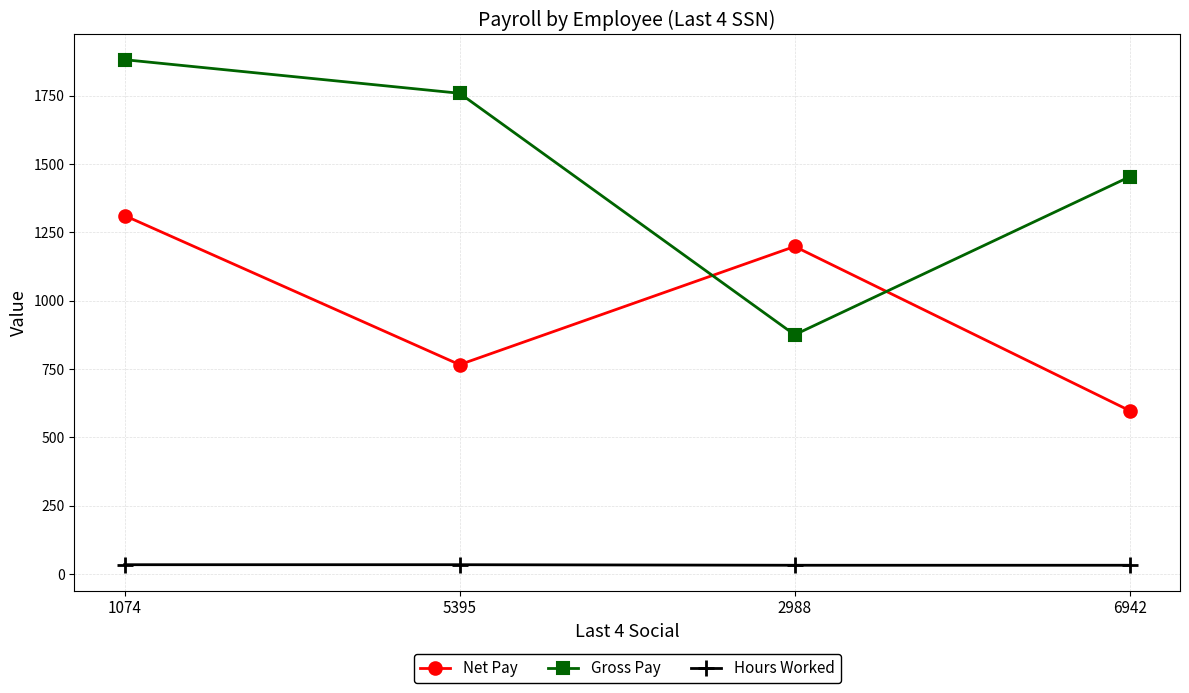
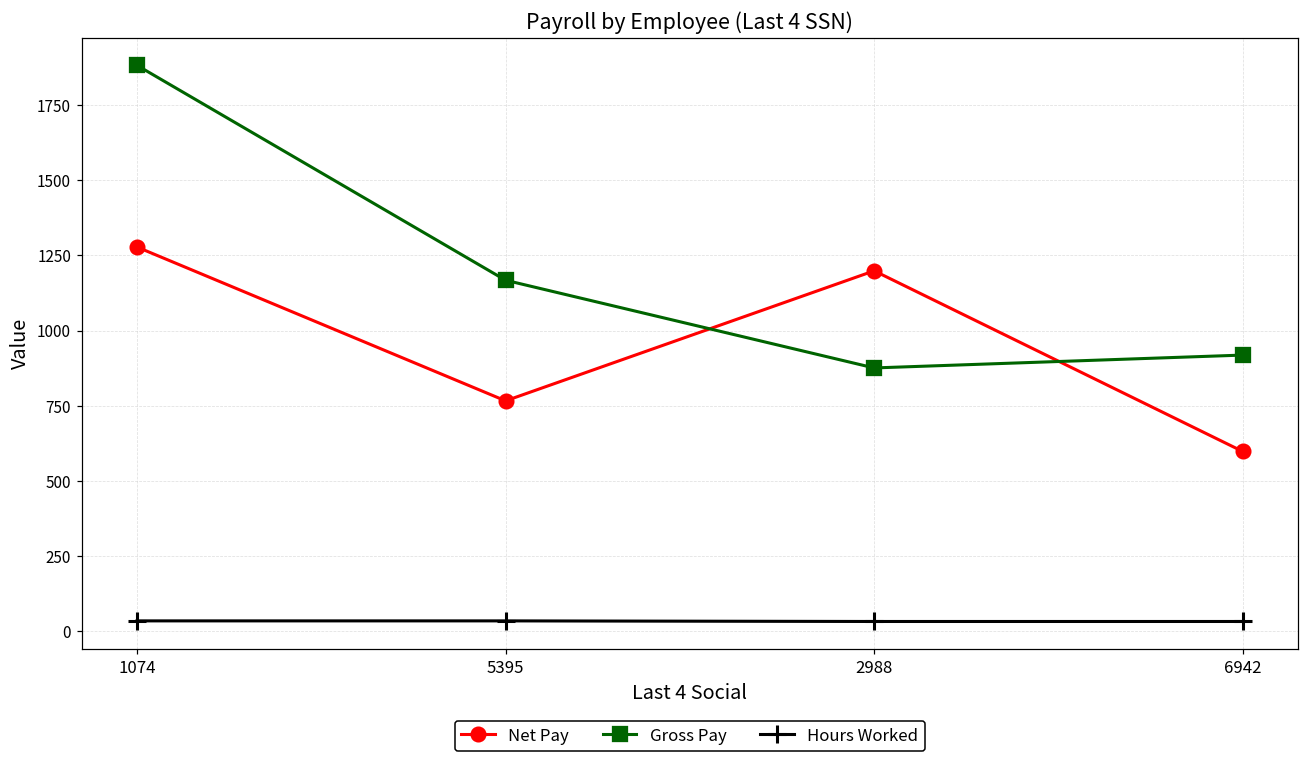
Net Pay, 1074: 1310 -> 1280
Gross Pay, 5395: 1760 -> 1170
Gross Pay, 6942: 1450 -> 920
